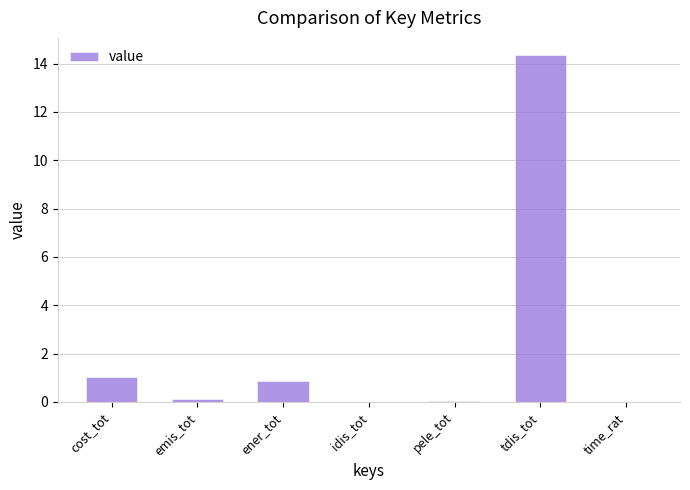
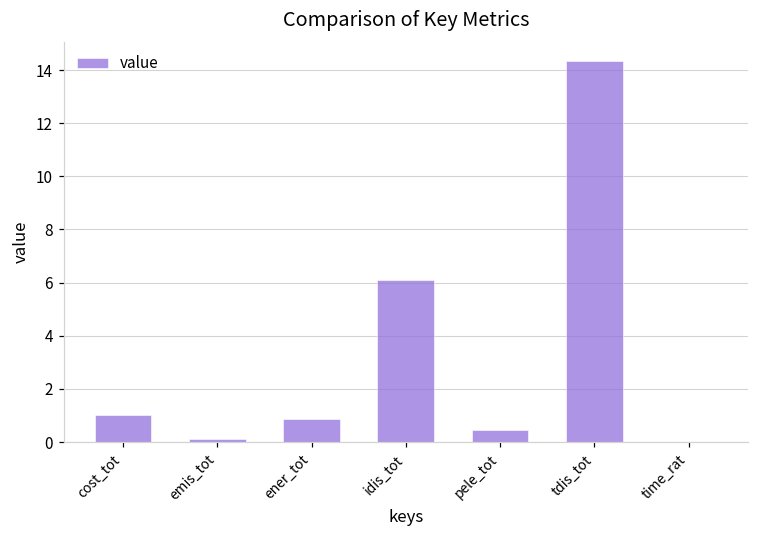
idis_tot: 0.0 -> 6.1
pele_tot: 0.0 -> 0.5
